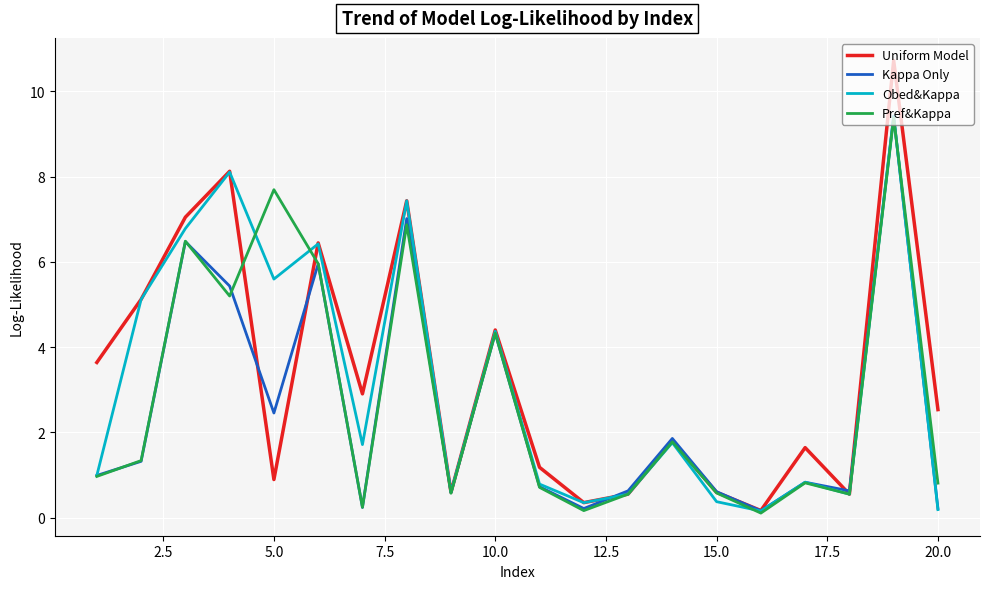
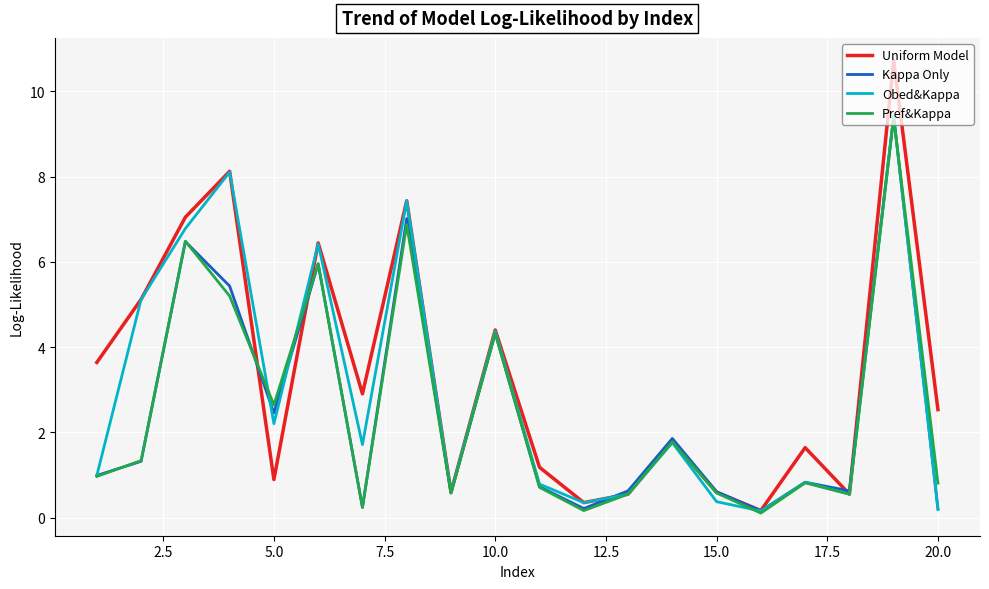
Obed&Kappa, 5.0: 5.6 -> 2.2
Pref&Kappa, 5.0: 7.7 -> 2.6
